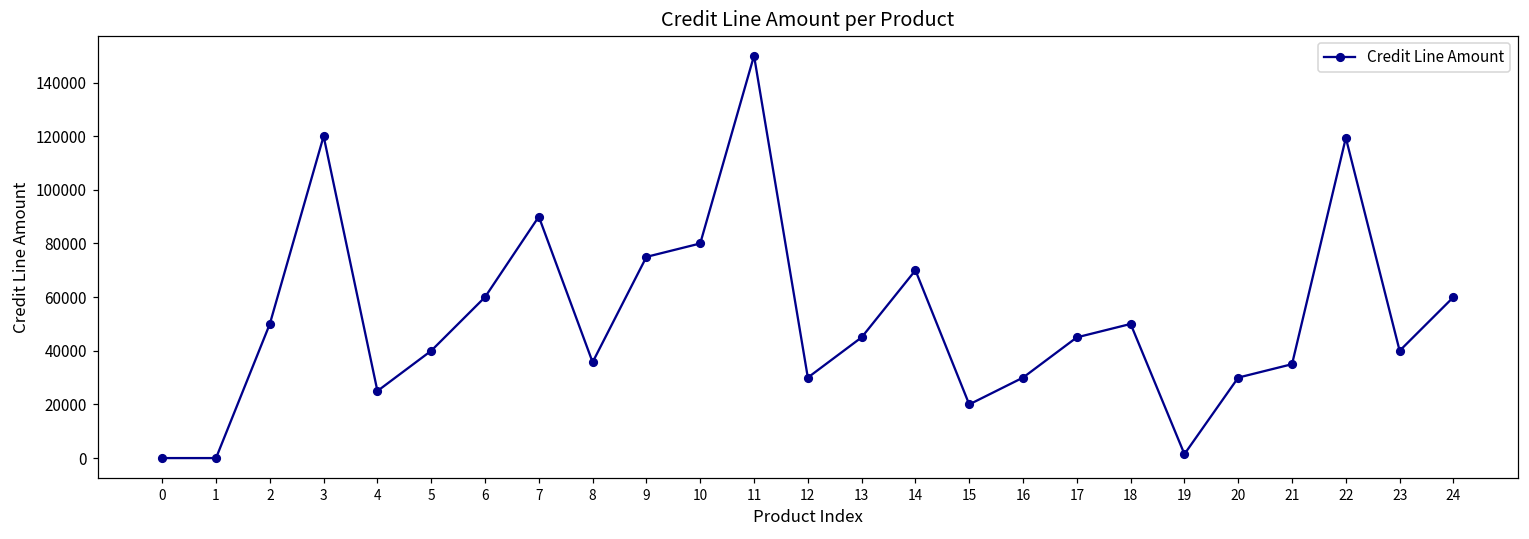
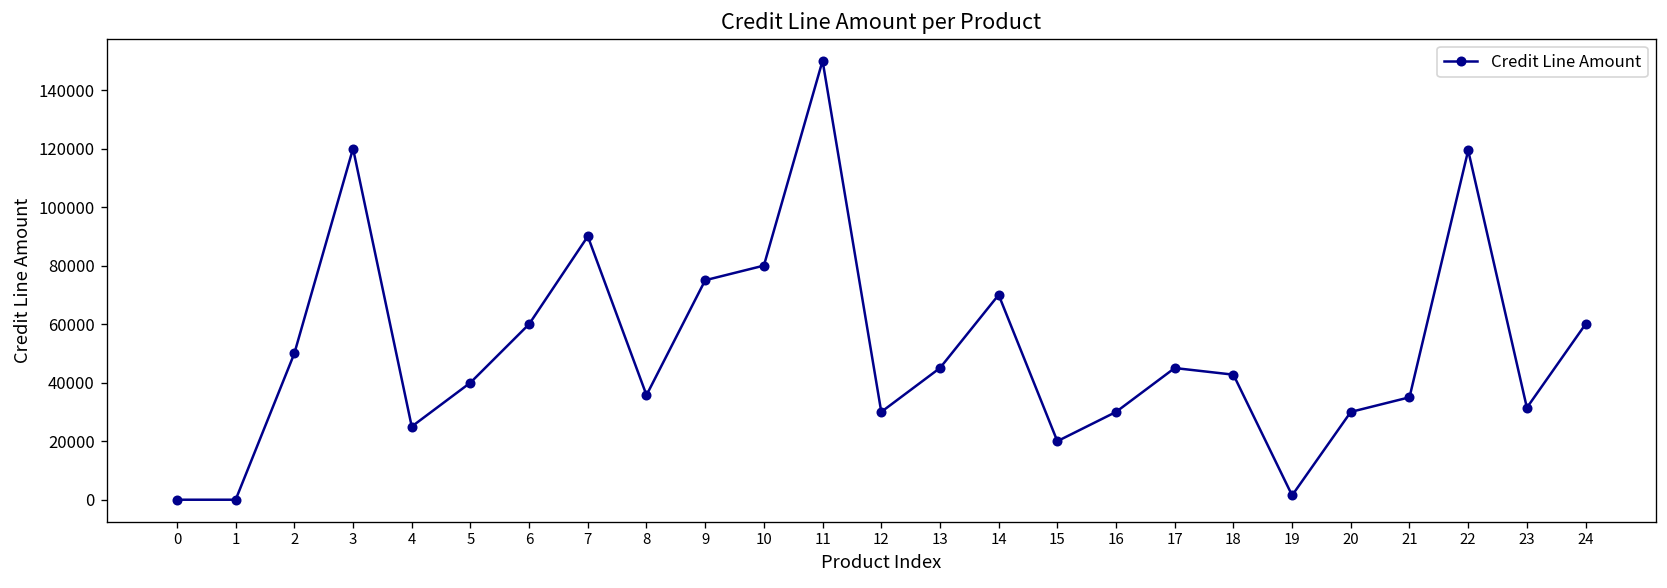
18: 50000 -> 43000
23: 40000 -> 31000
